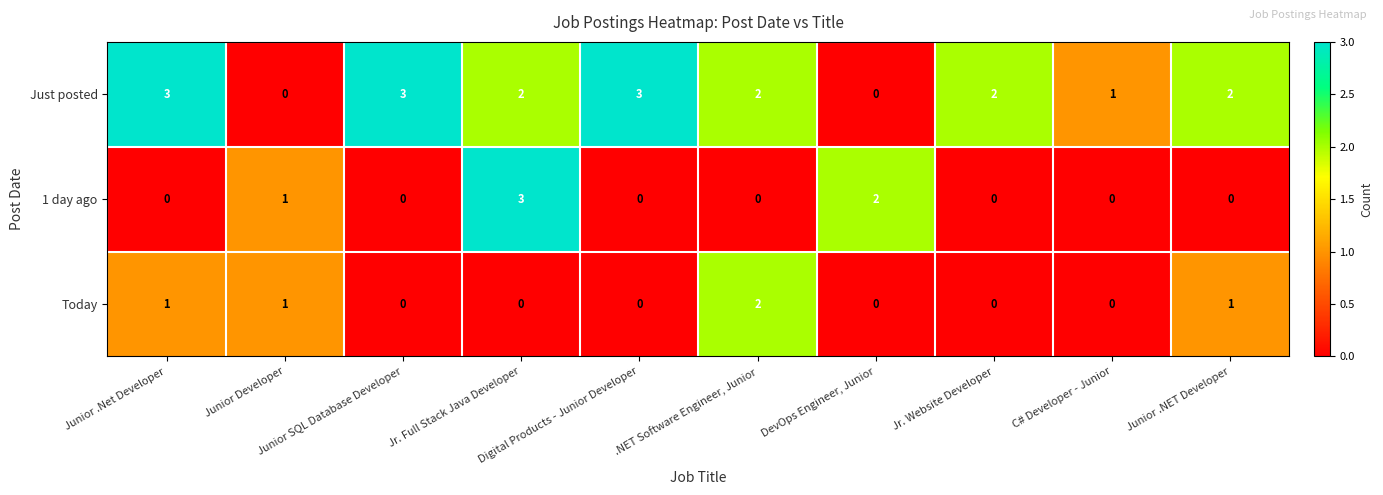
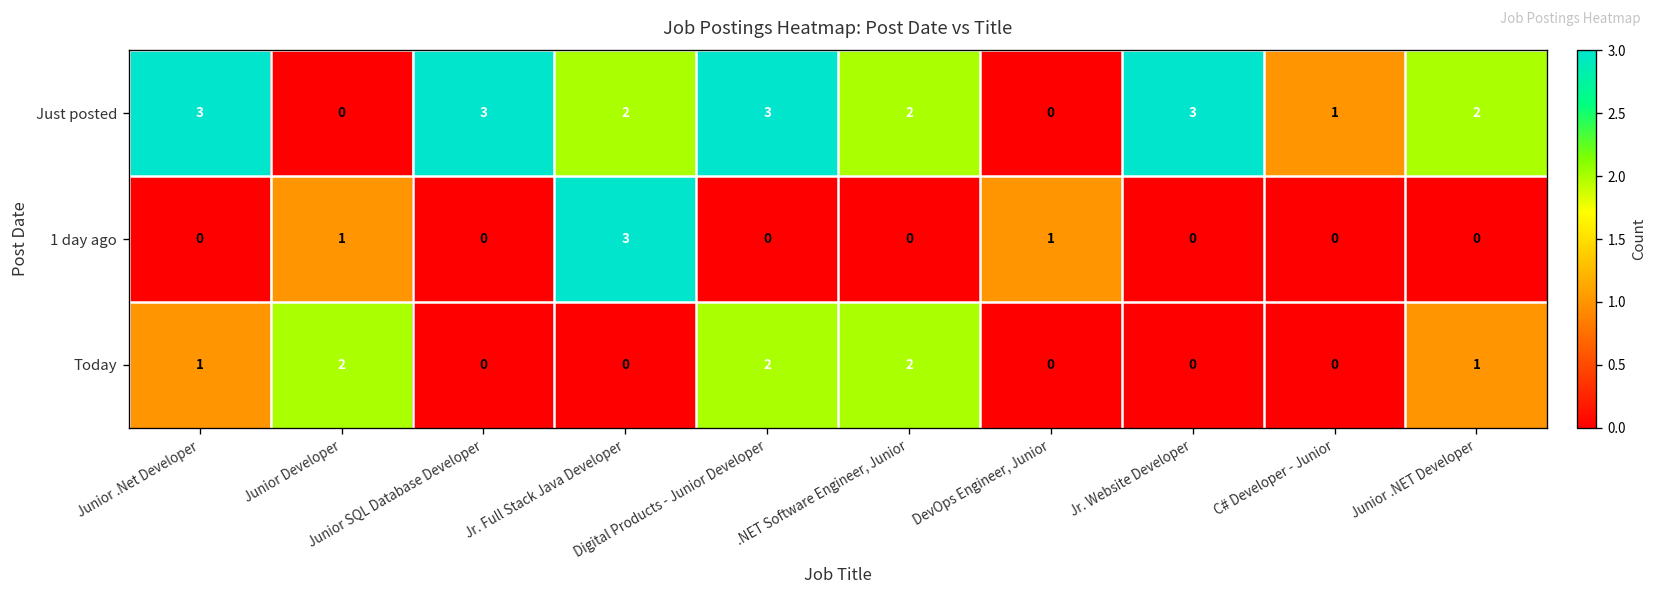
Just posted, Jr. Website Developer: 2 -> 3
1 day ago, DevOps Engineer, Junior: 2 -> 1
Today, Junior Developer: 1 -> 2
Today, Digital Products - Junior Developer: 0 -> 2
